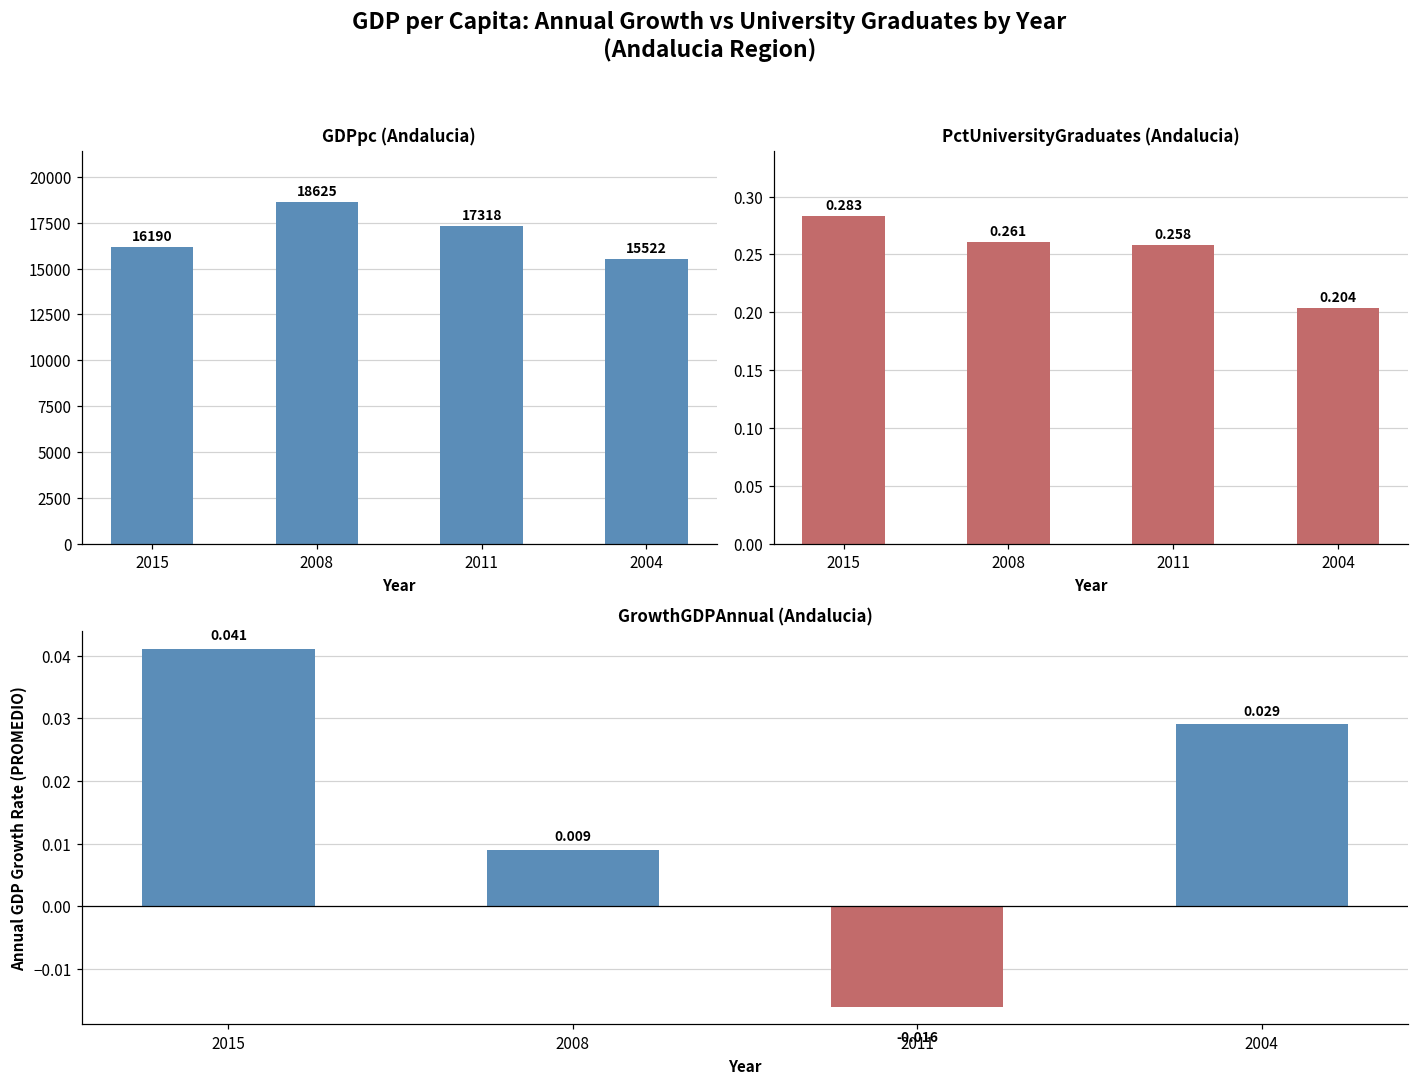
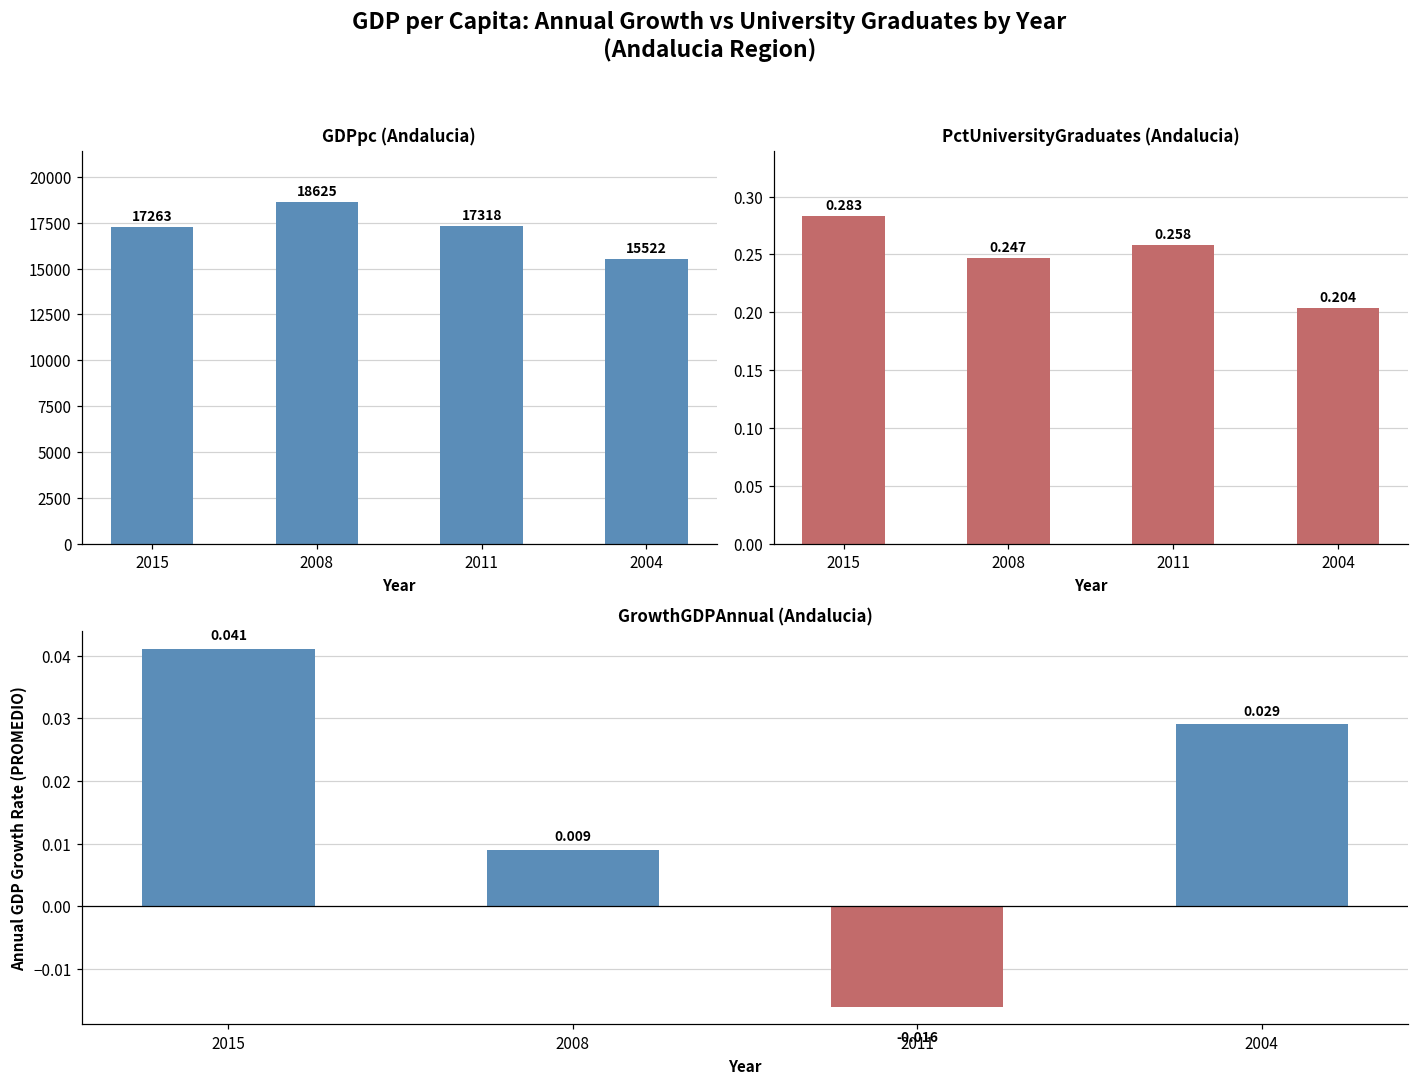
GDPpc (Andalucia), 2015: 16190 -> 17263
PctUniversityGraduates (Andalucia), 2008: 0.261 -> 0.247
